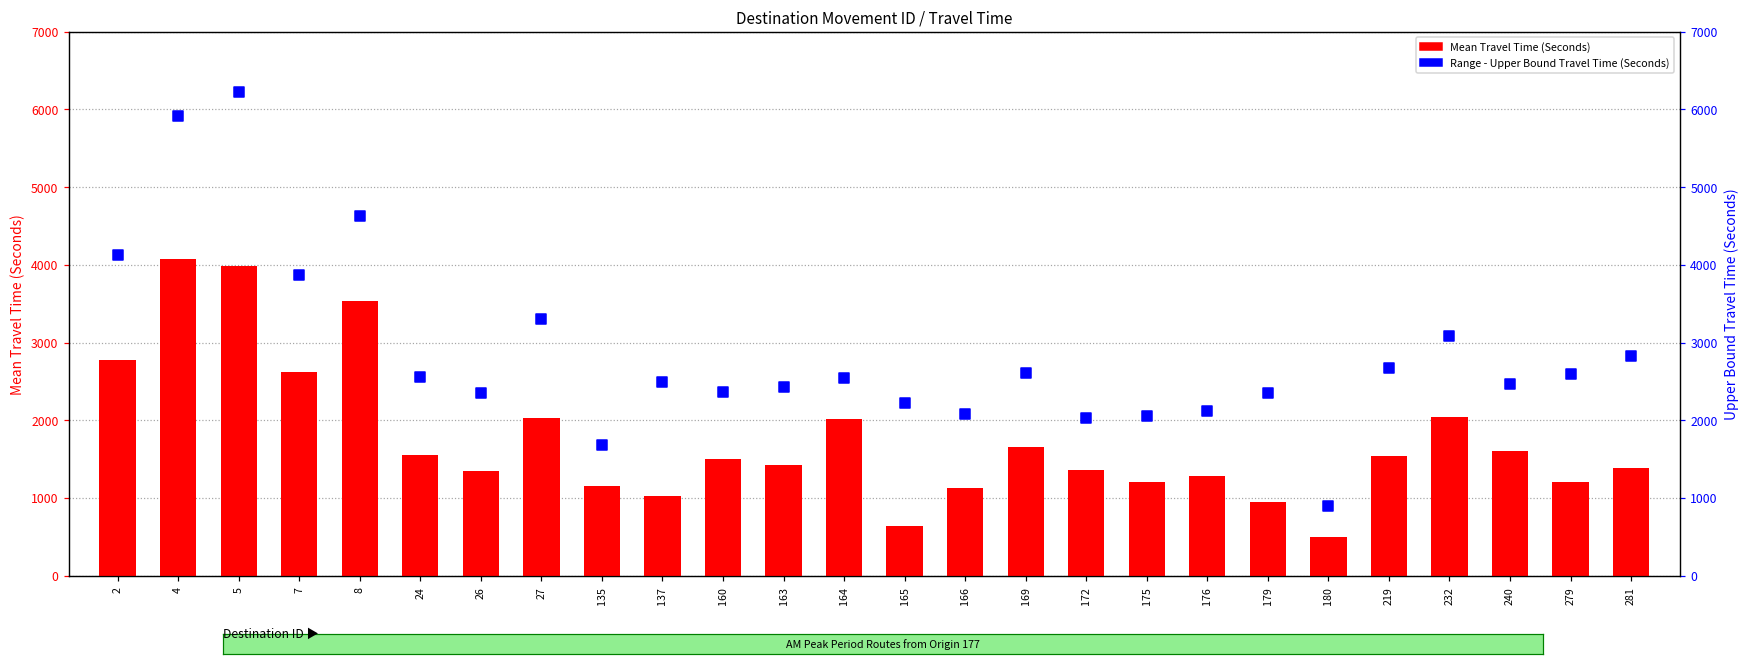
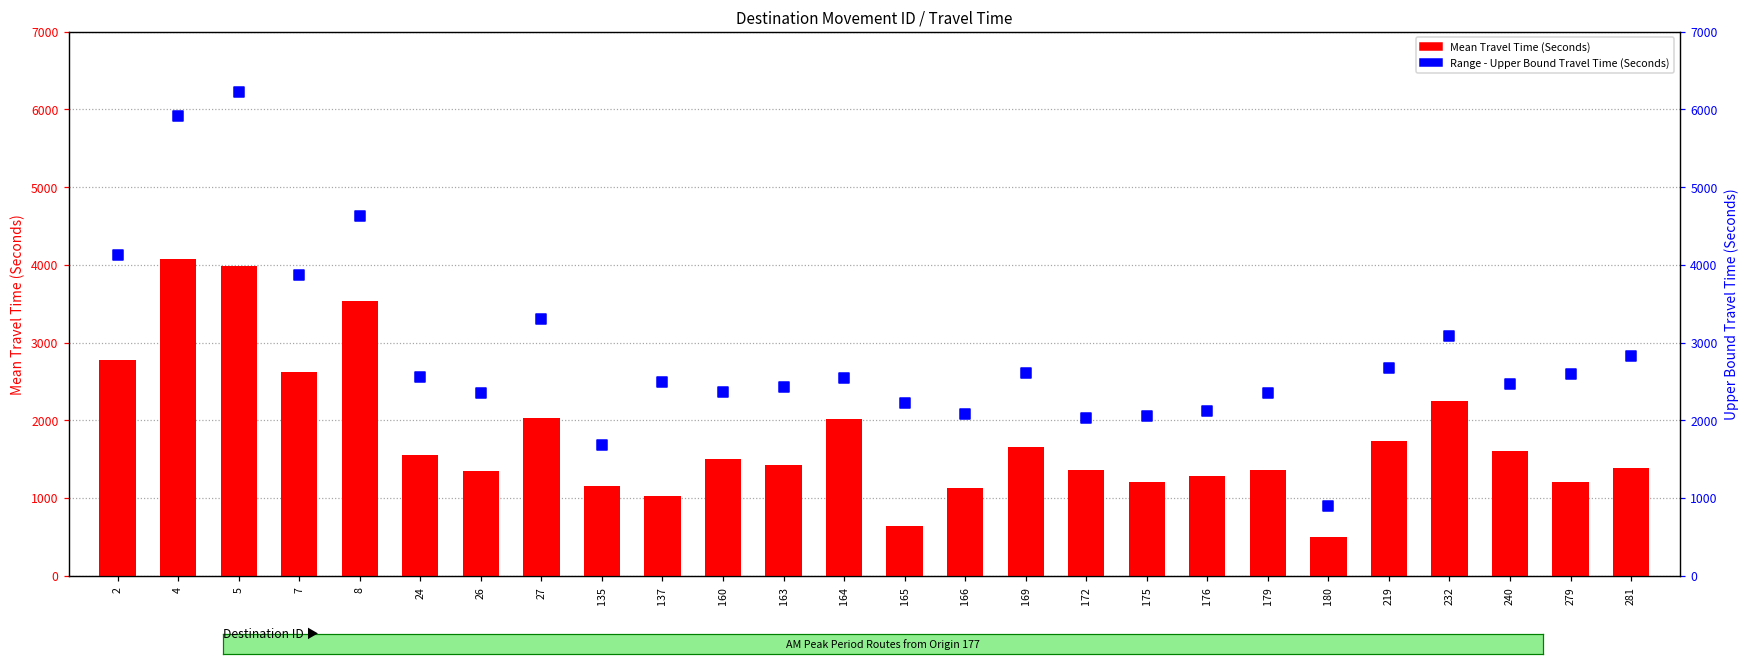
Mean Travel Time (Seconds), 179: 1000 -> 1400
Mean Travel Time (Seconds), 219: 1500 -> 1700
Mean Travel Time (Seconds), 232: 2000 -> 2300
